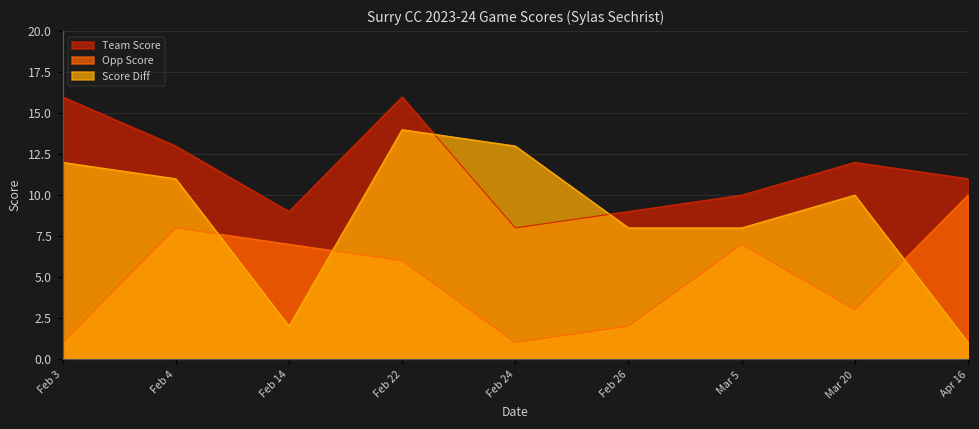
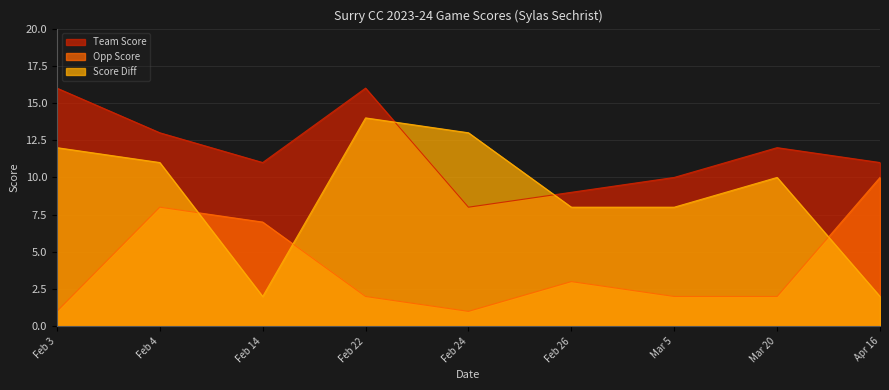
Team Score, Feb 14: 9 -> 11
Opp Score, Feb 22: 6 -> 2
Opp Score, Feb 26: 2 -> 3
Opp Score, Mar 5: 7 -> 2
Opp Score, Mar 20: 3 -> 2
Score Diff, Apr 16: 1 -> 2
